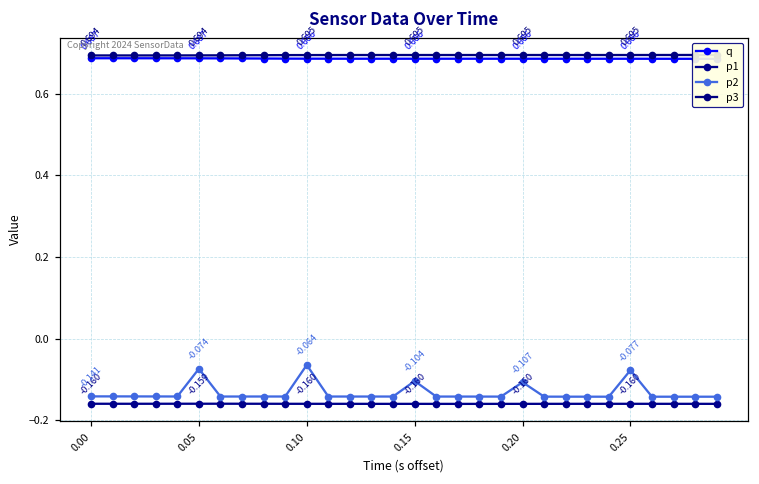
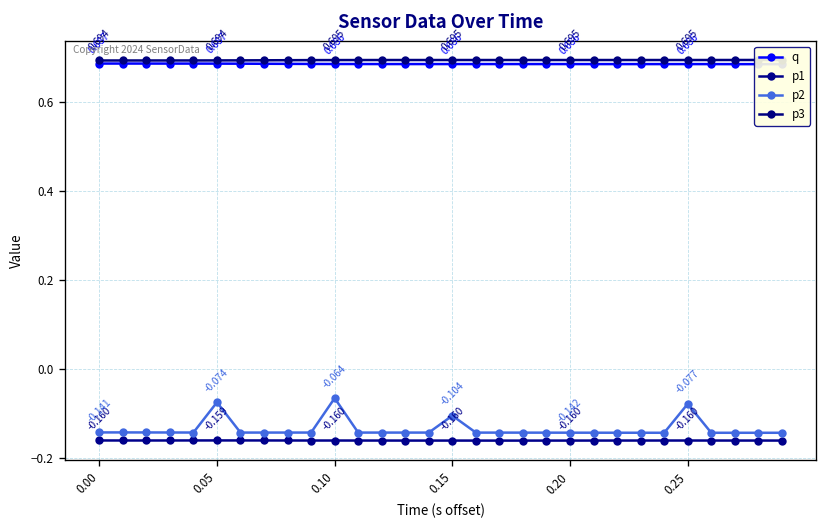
p2, 0.20: -0.107 -> -0.142
